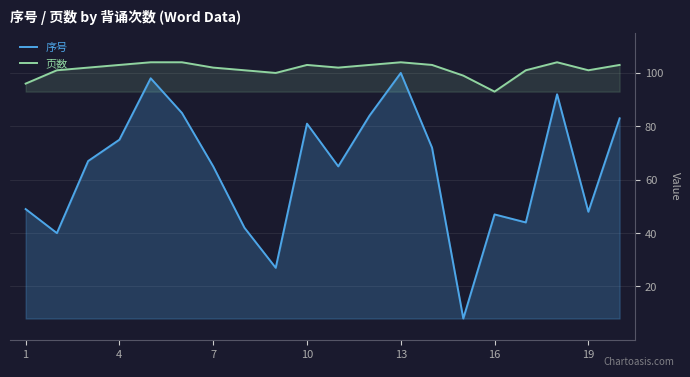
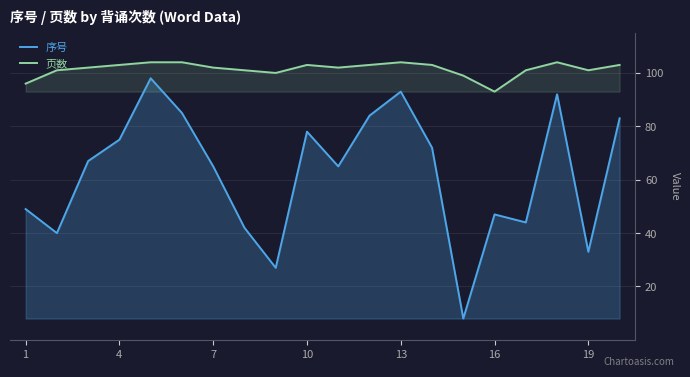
序号, 10: 81 -> 78
序号, 13: 100 -> 93
序号, 19: 48 -> 33
